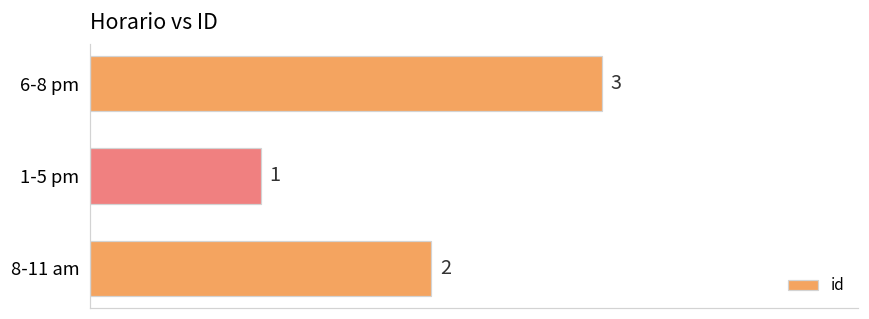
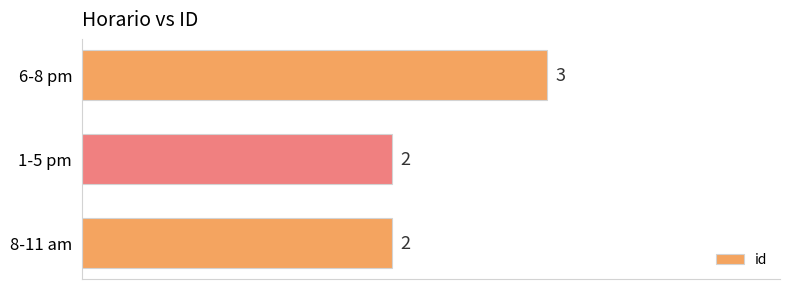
1-5 pm: 1 -> 2
